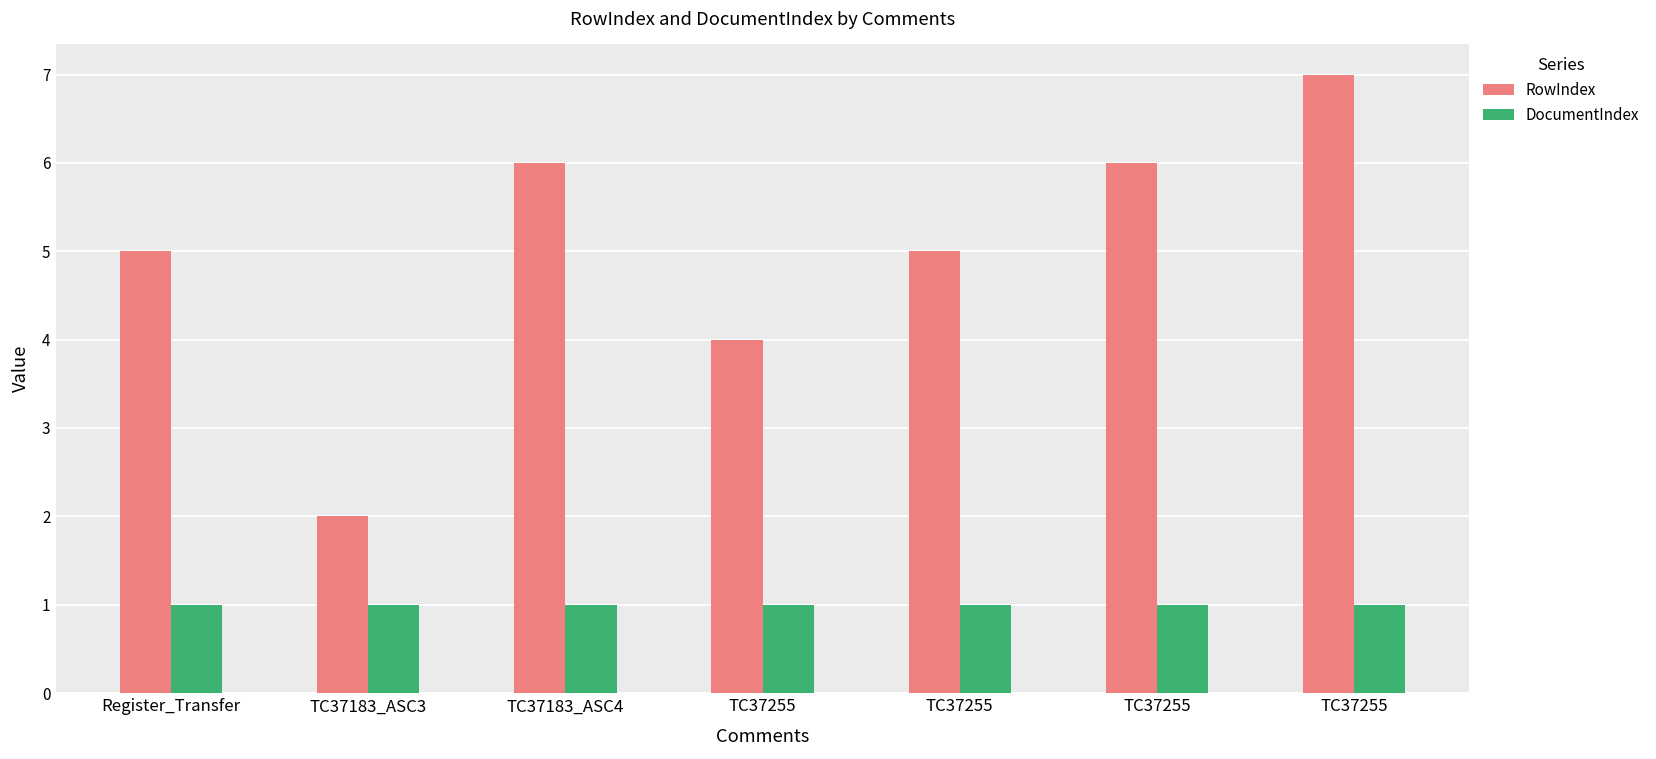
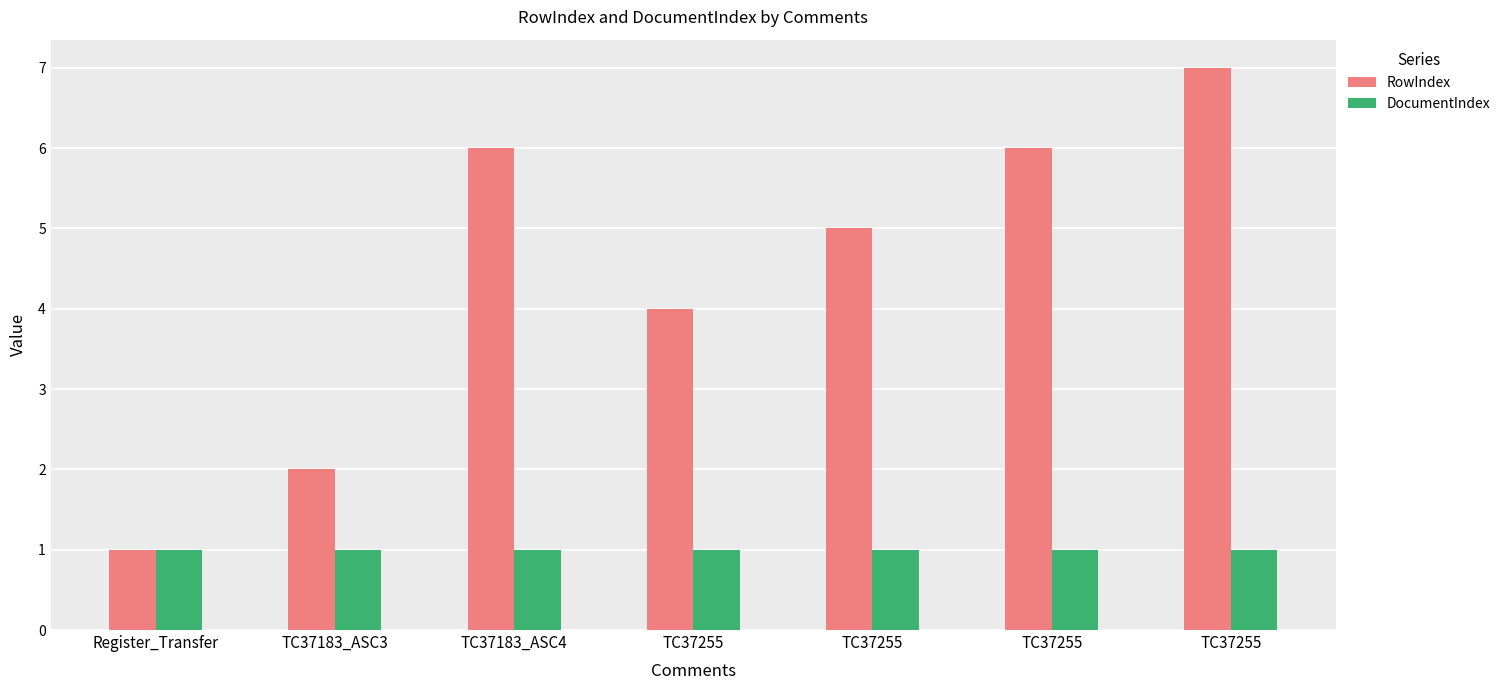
RowIndex, Register_Transfer: 5 -> 1
